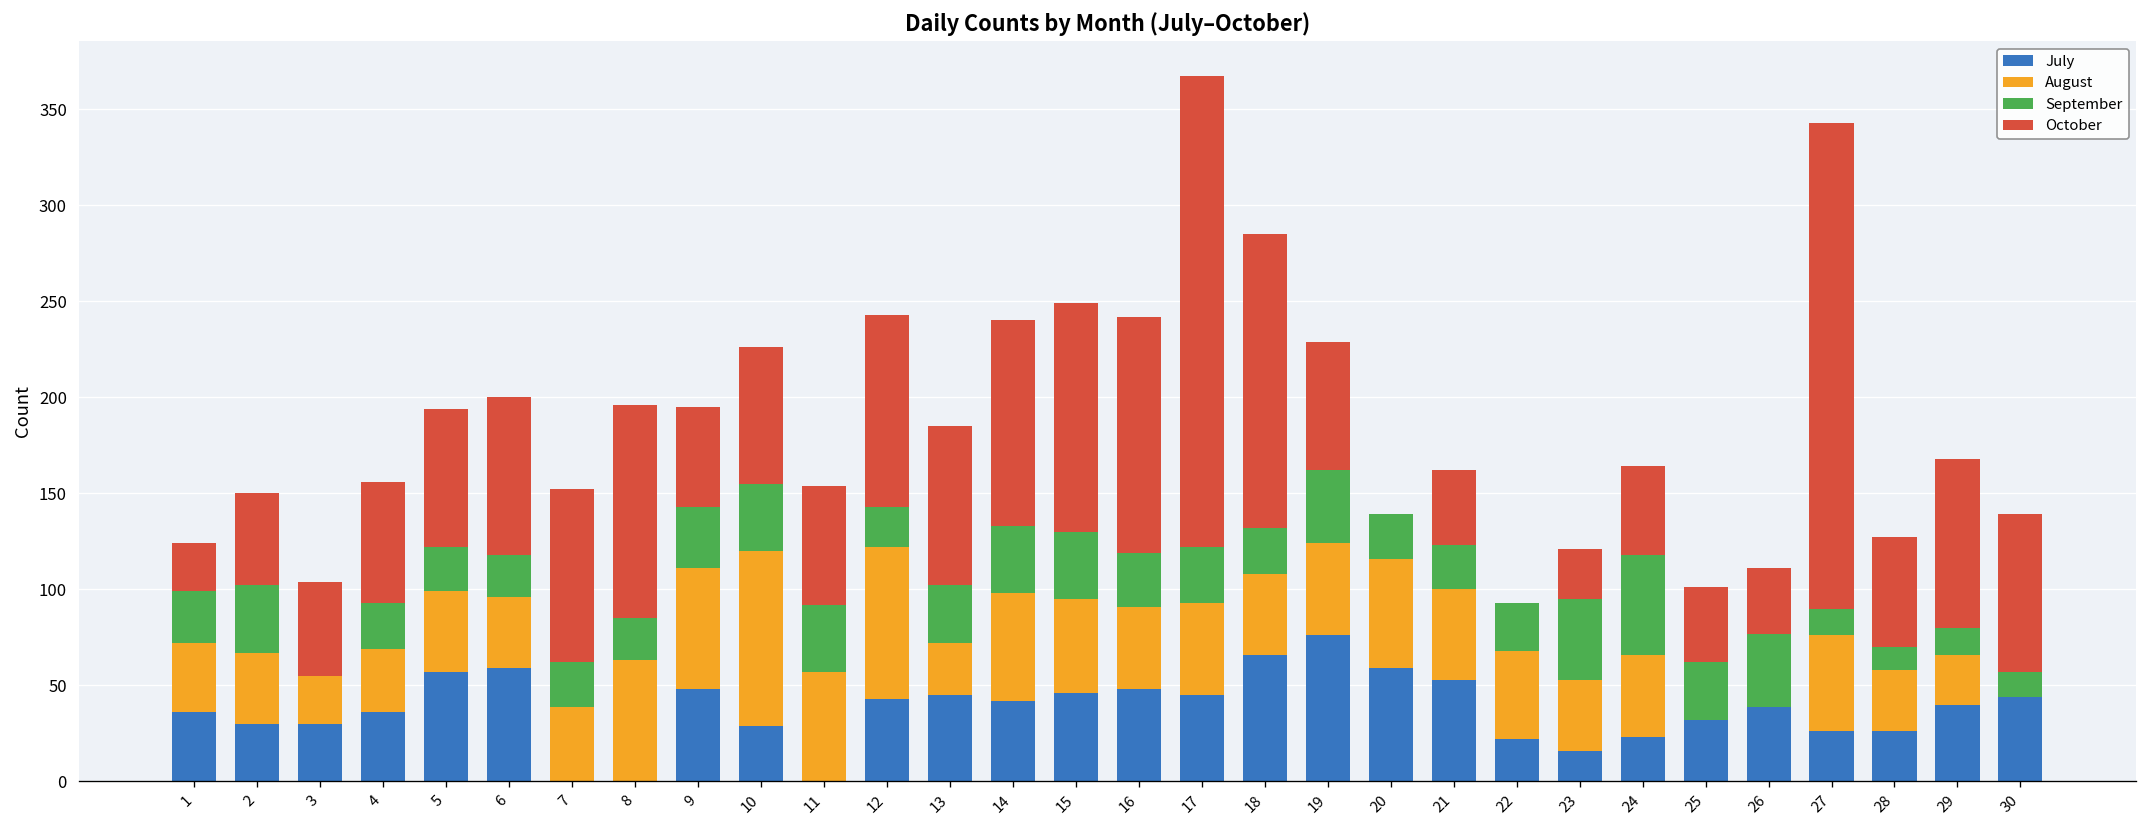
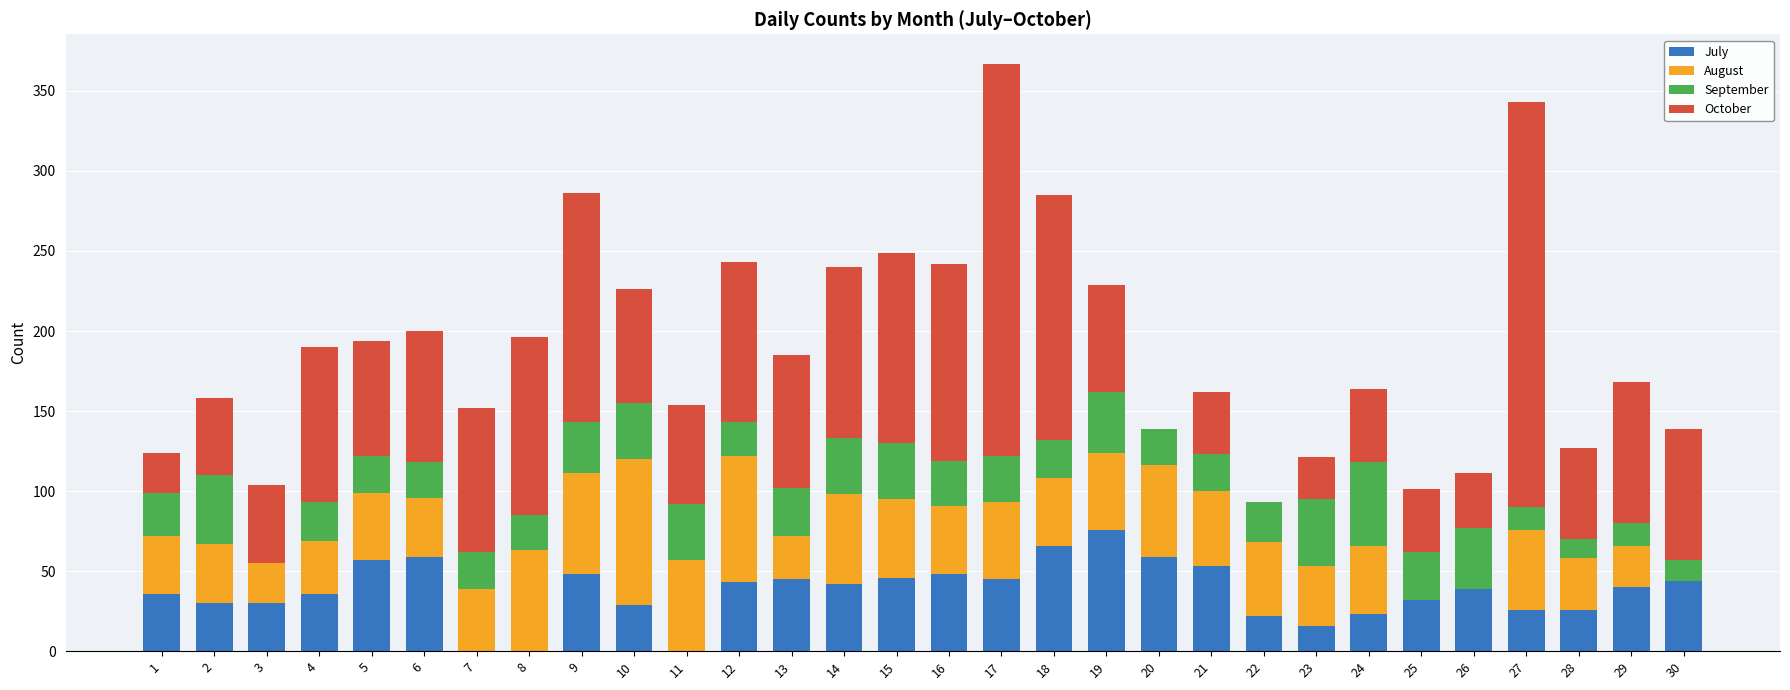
September, 2: 35 -> 43
October, 4: 63 -> 97
October, 9: 52 -> 143
